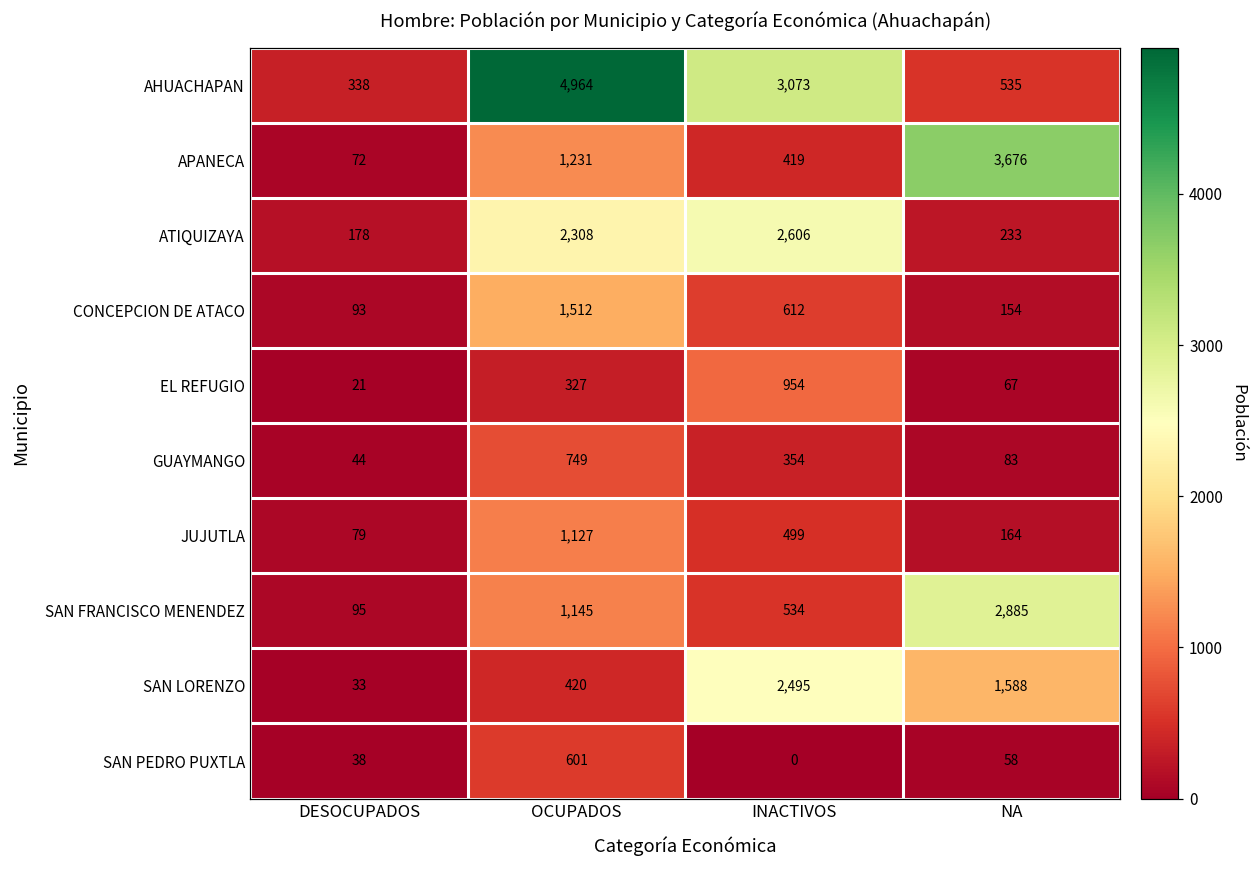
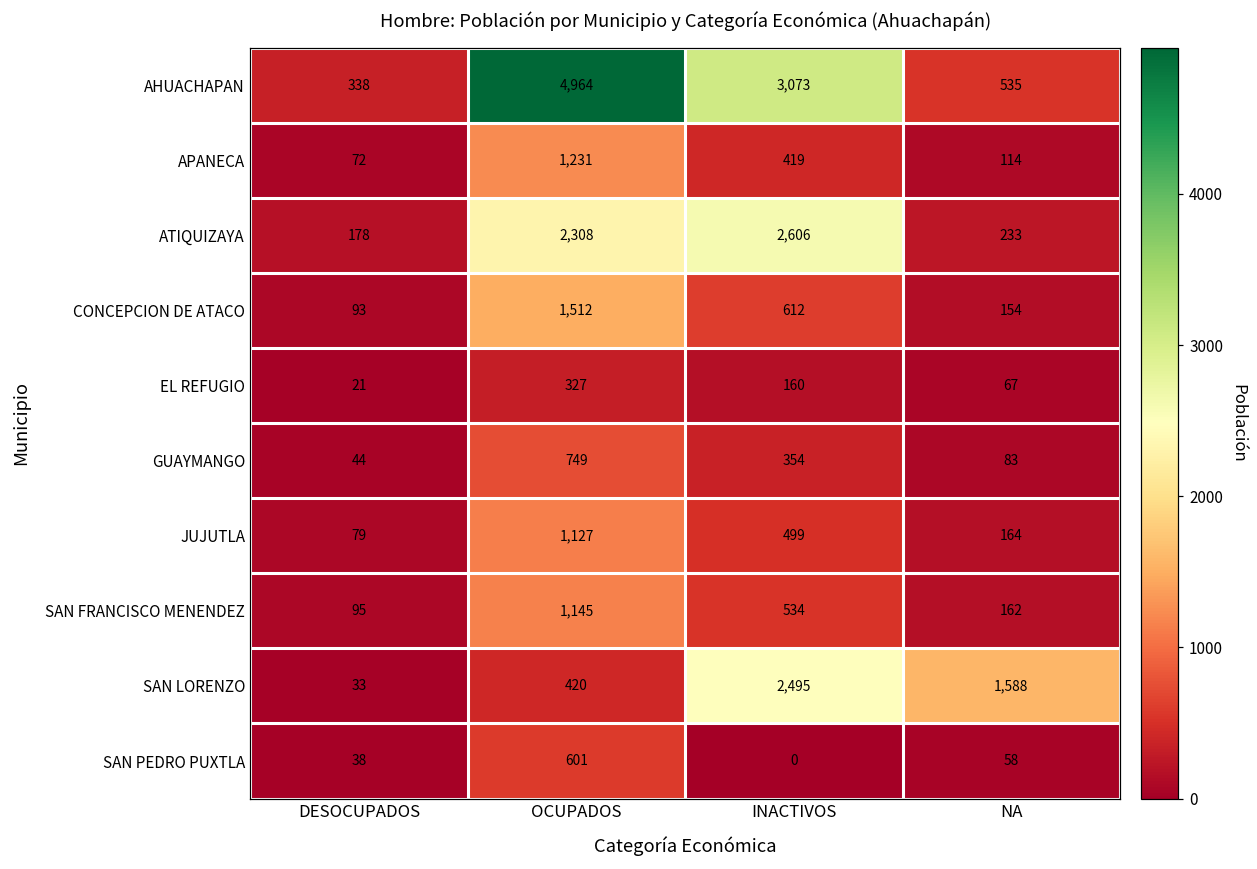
APANECA, NA: 3,676 -> 114
EL REFUGIO, INACTIVOS: 954 -> 160
SAN FRANCISCO MENENDEZ, NA: 2,885 -> 162
